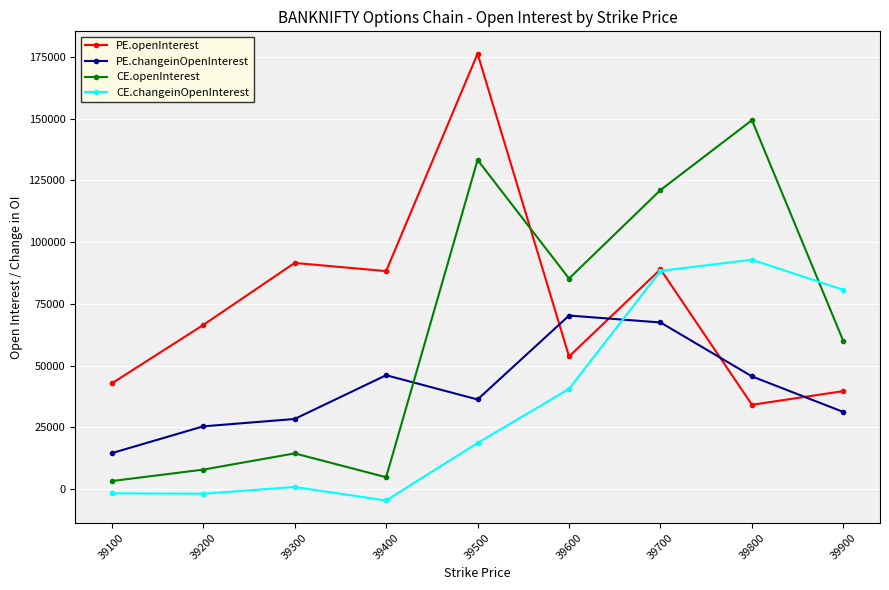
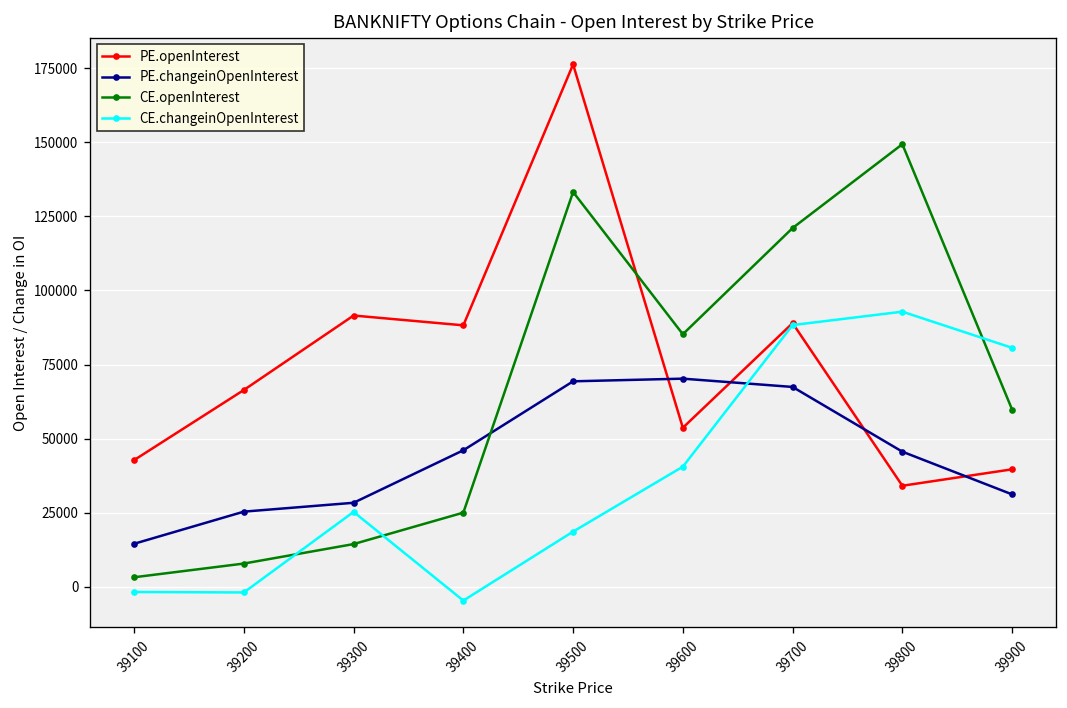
CE.changeinOpenInterest, 39300: 1000 -> 25000
CE.openInterest, 39400: 5000 -> 25000
PE.changeinOpenInterest, 39500: 36000 -> 69000
